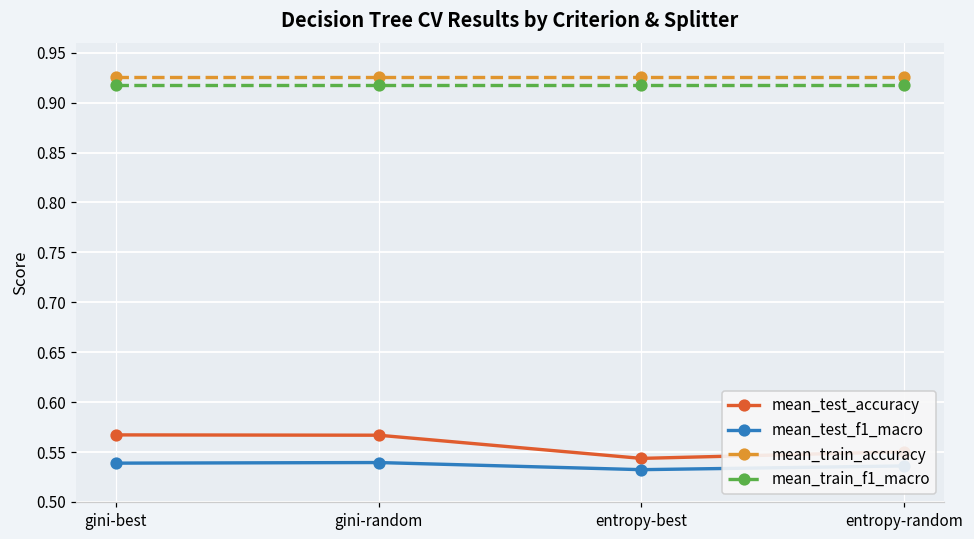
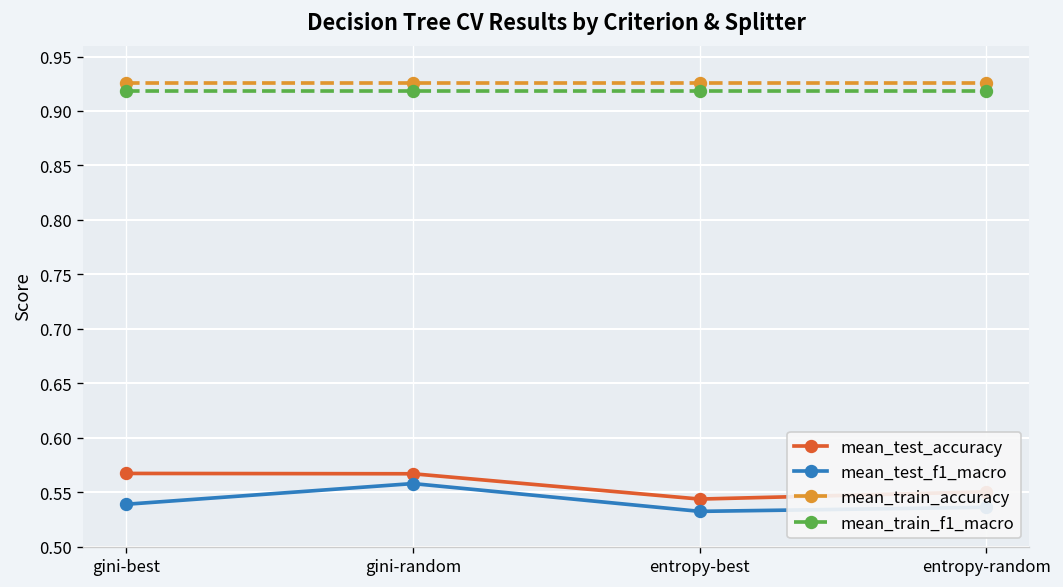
mean_test_f1_macro, gini-random: 0.54 -> 0.56
